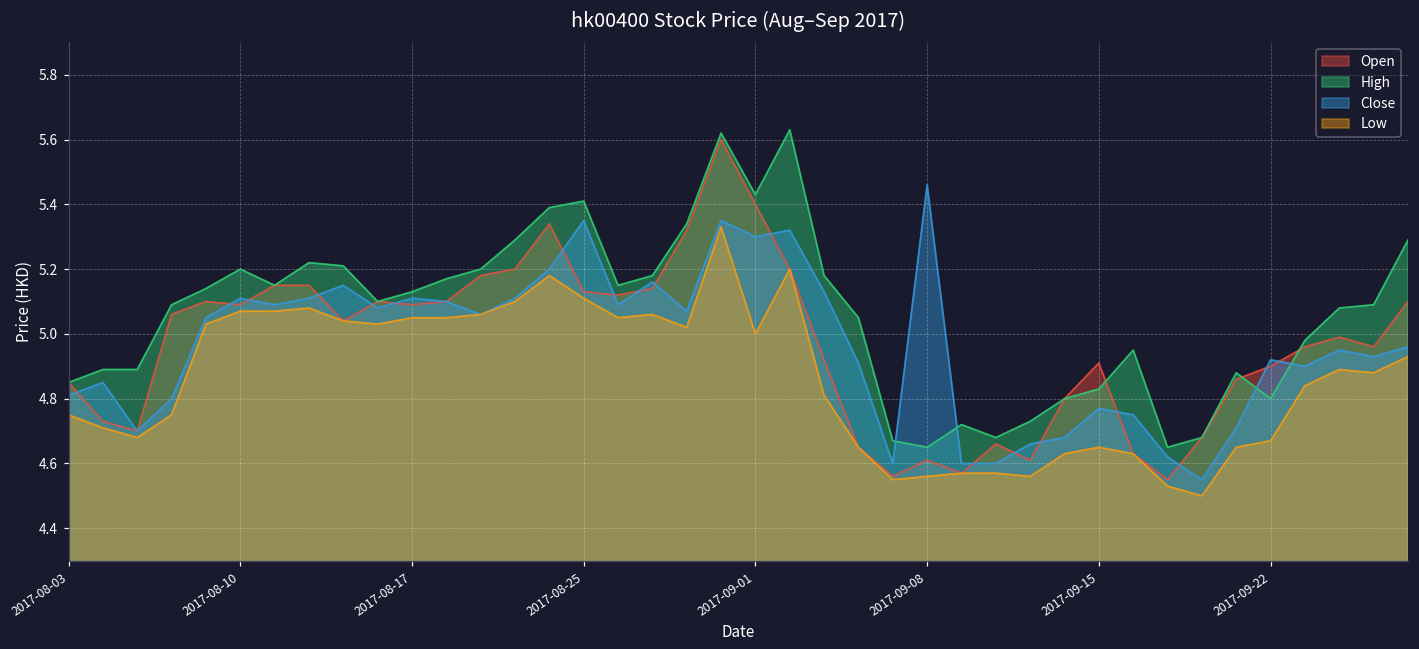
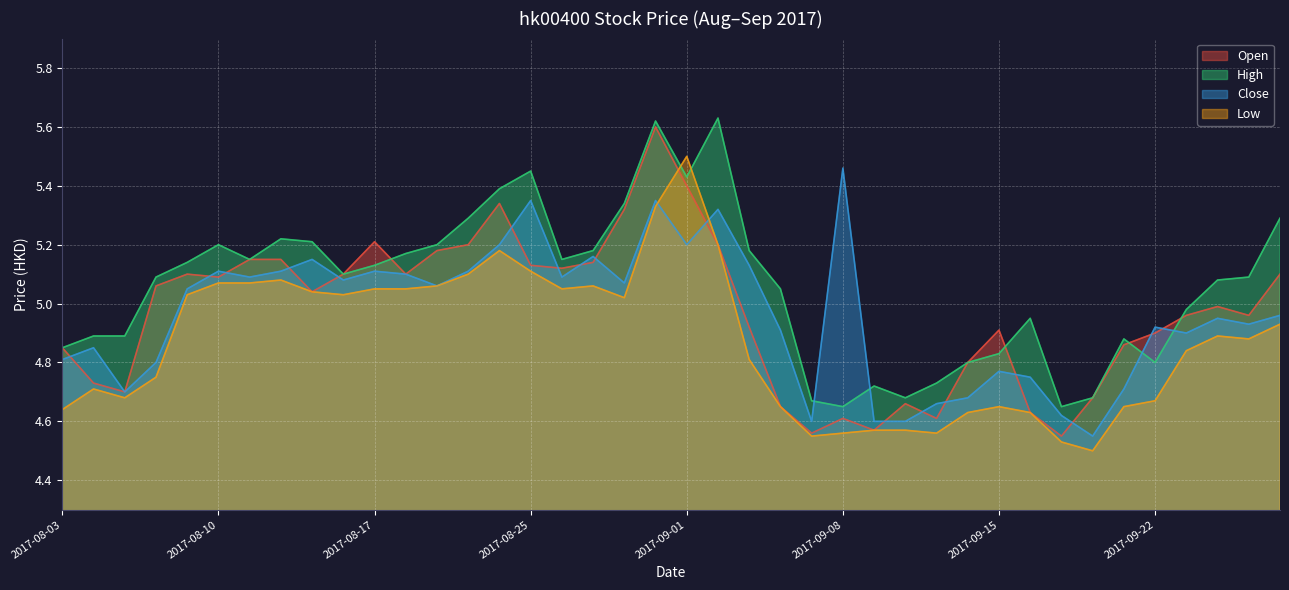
Low, 2017-08-03: 4.75 -> 4.64
Open, 2017-08-17: 5.09 -> 5.21
High, 2017-08-25: 5.41 -> 5.45
Close, 2017-09-01: 5.3 -> 5.2
Low, 2017-09-01: 5.0 -> 5.5
